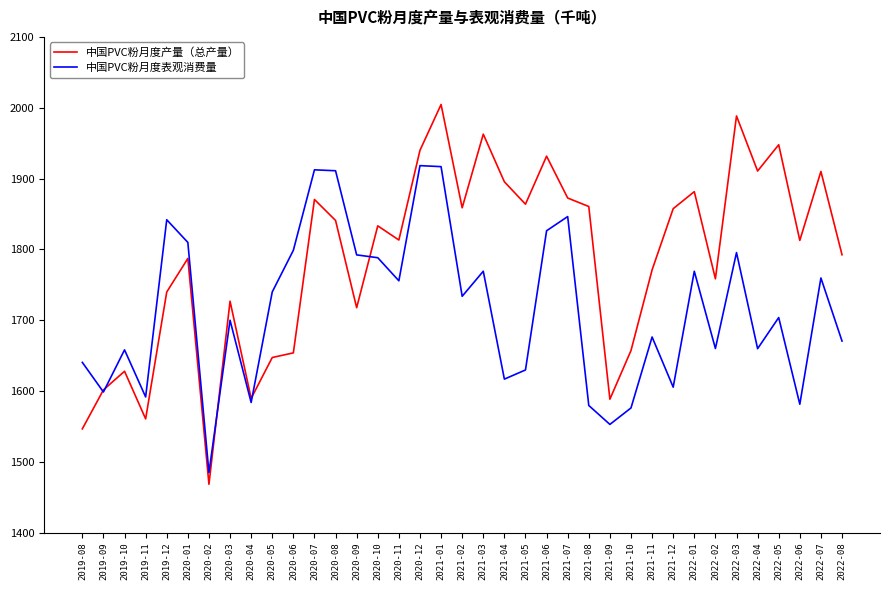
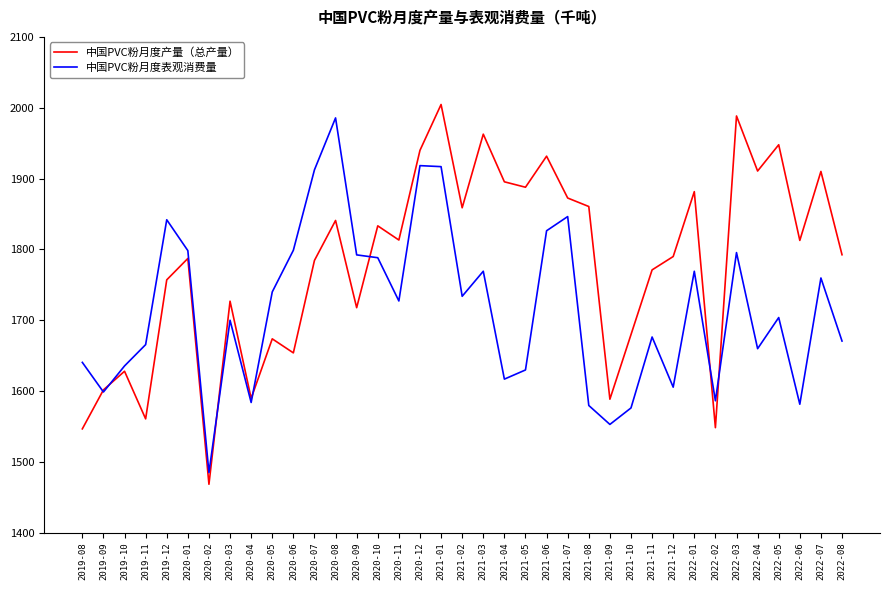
中国PVC粉月度表观消费量, 2019-10: 1660 -> 1640
中国PVC粉月度表观消费量, 2019-11: 1590 -> 1670
中国PVC粉月度产量（总产量）, 2019-12: 1740 -> 1760
中国PVC粉月度表观消费量, 2020-01: 1810 -> 1800
中国PVC粉月度产量（总产量）, 2020-05: 1650 -> 1670
中国PVC粉月度产量（总产量）, 2020-07: 1870 -> 1780
中国PVC粉月度表观消费量, 2020-08: 1910 -> 1990
中国PVC粉月度表观消费量, 2020-11: 1760 -> 1730
中国PVC粉月度产量（总产量）, 2021-05: 1860 -> 1890
中国PVC粉月度产量（总产量）, 2021-10: 1660 -> 1680
中国PVC粉月度产量（总产量）, 2021-12: 1860 -> 1790
中国PVC粉月度产量（总产量）, 2022-02: 1760 -> 1550
中国PVC粉月度表观消费量, 2022-02: 1660 -> 1590
